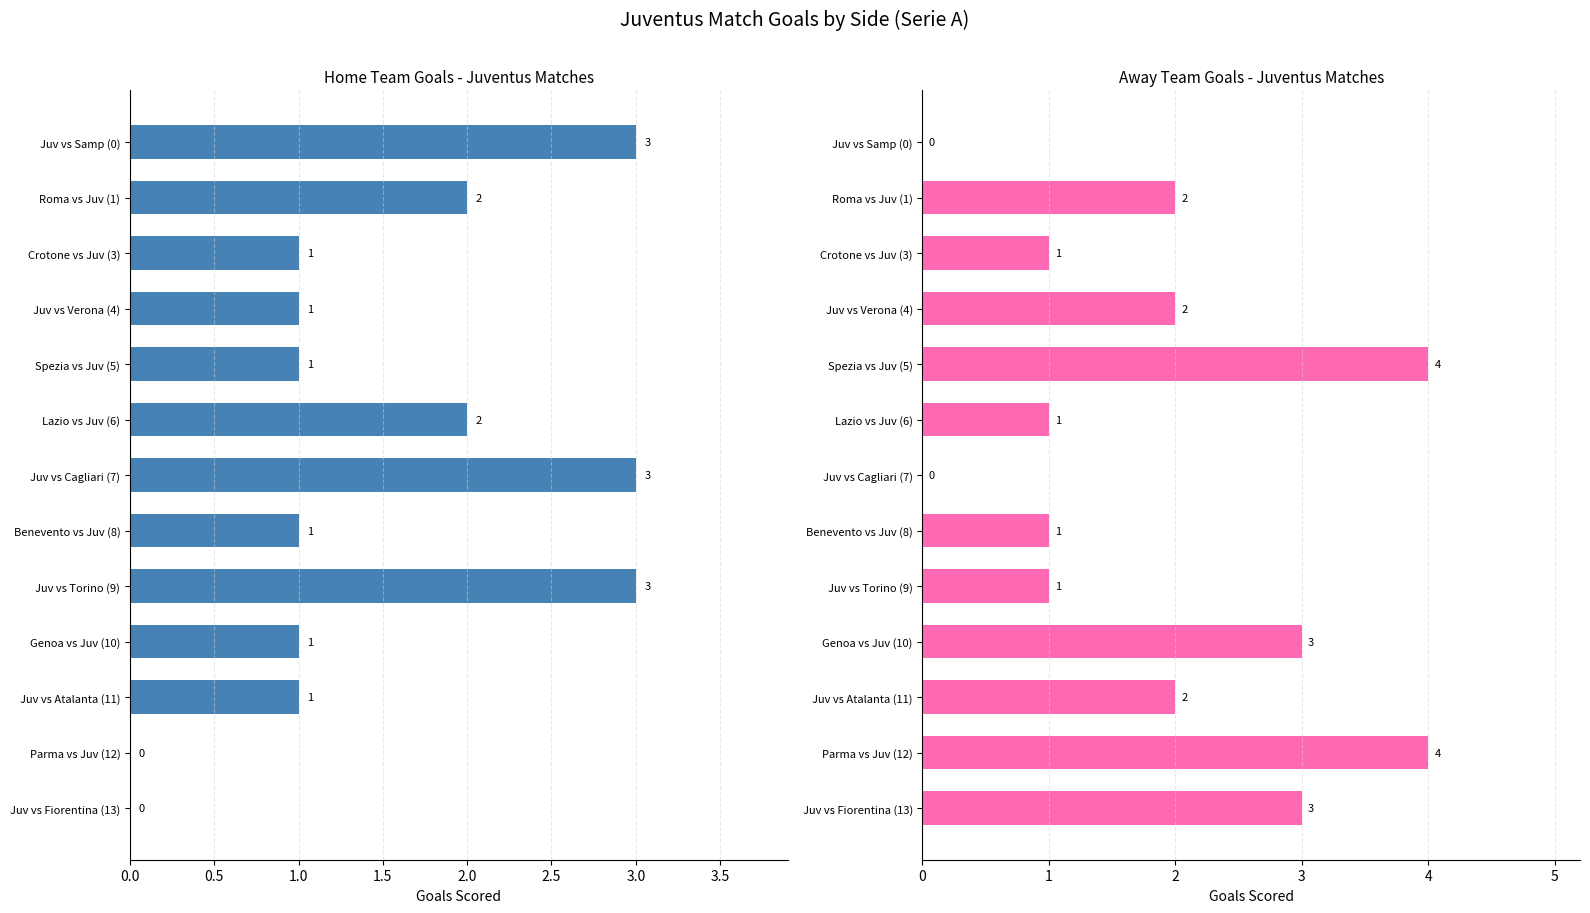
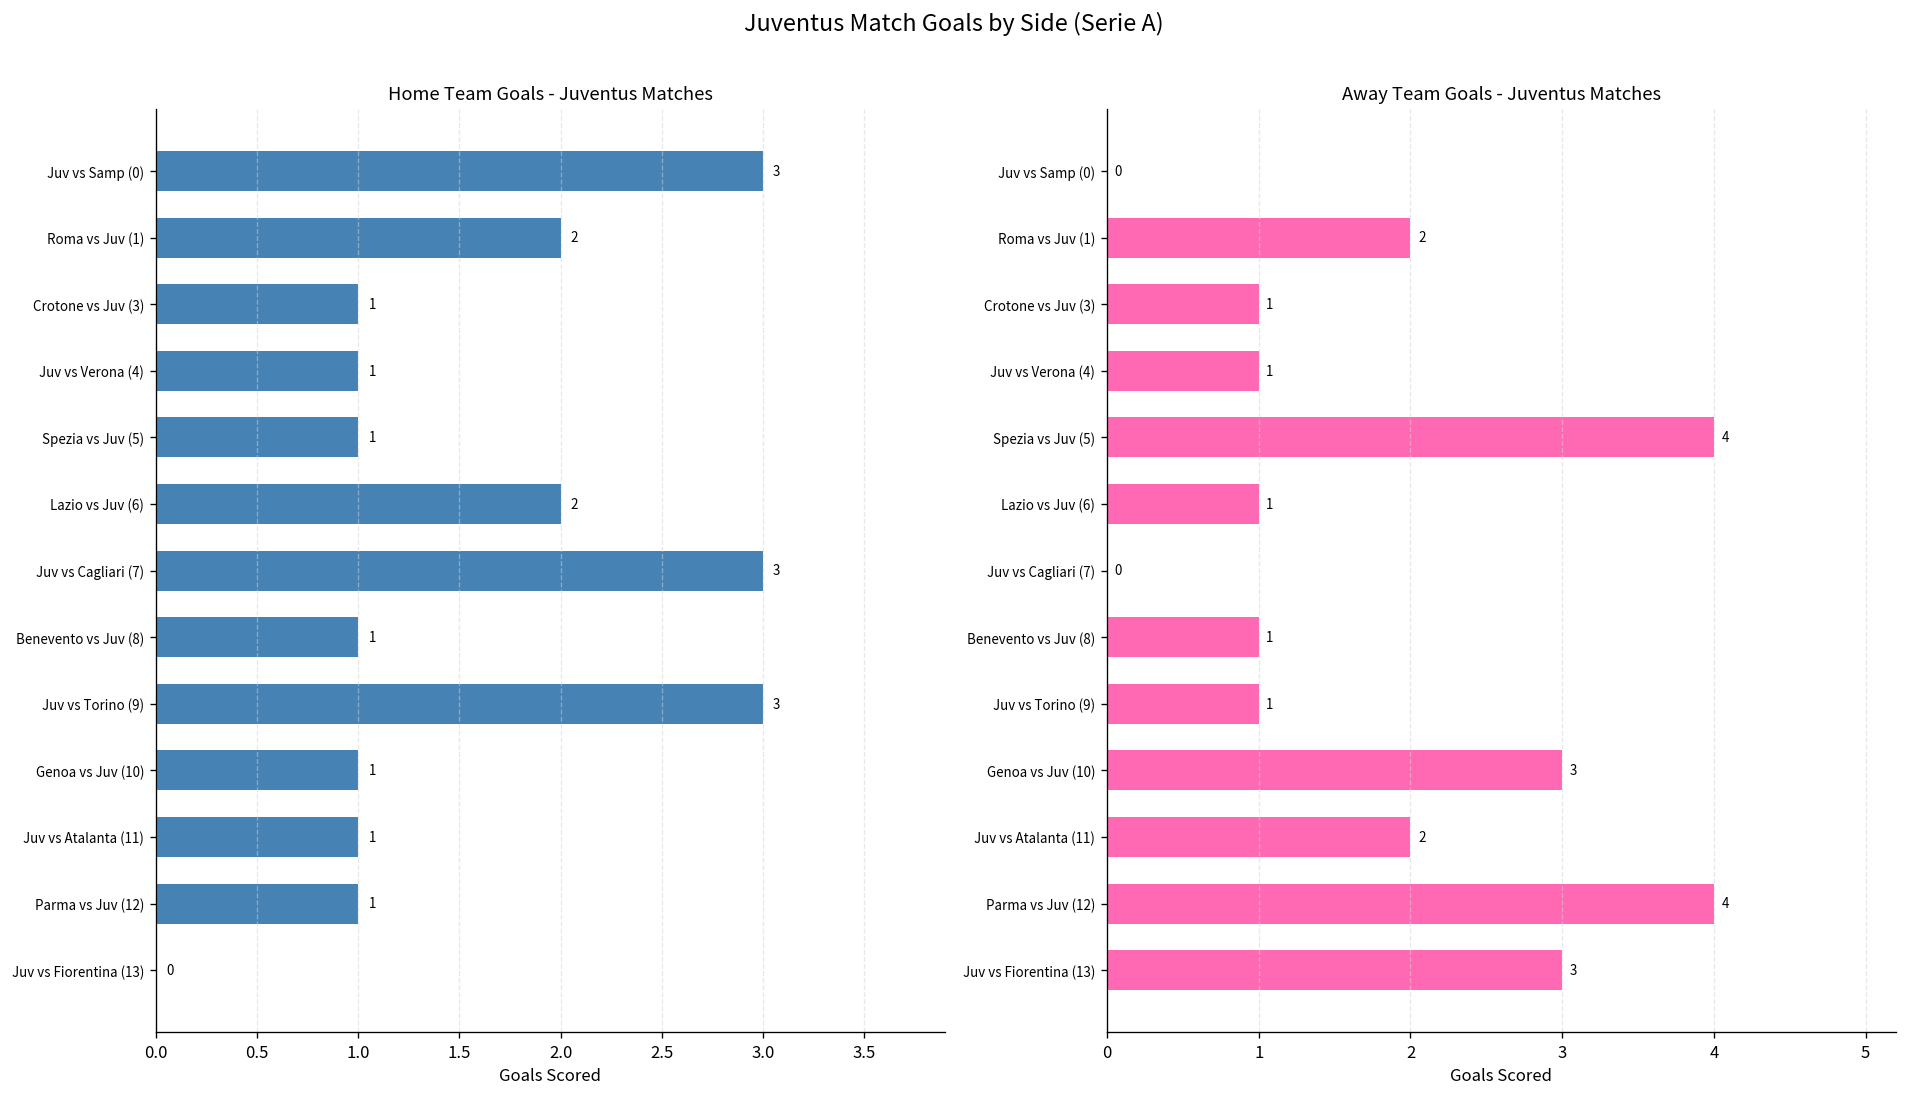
Home Team Goals - Juventus Matches, Parma vs Juv (12): 0 -> 1
Away Team Goals - Juventus Matches, Juv vs Verona (4): 2 -> 1
